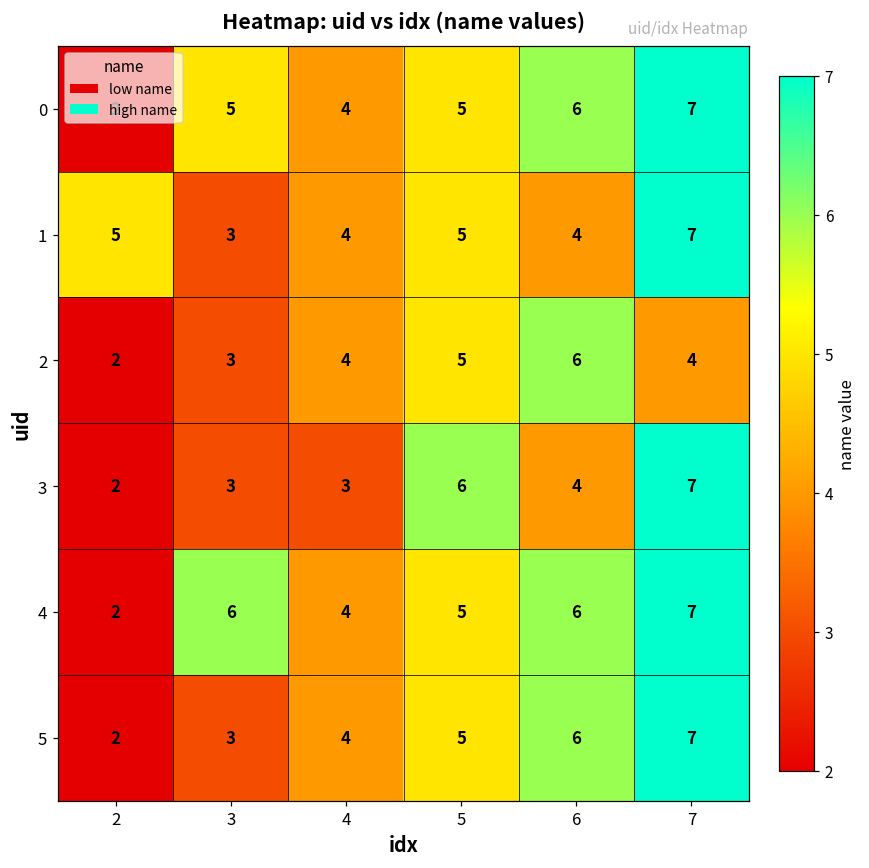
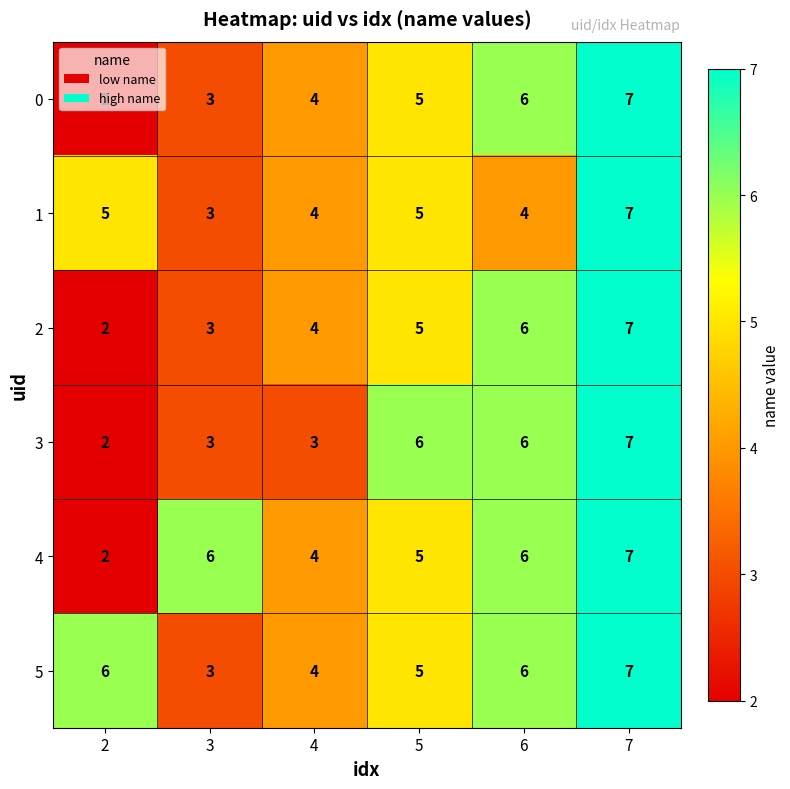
0, 3: 5 -> 3
2, 7: 4 -> 7
3, 6: 4 -> 6
5, 2: 2 -> 6
